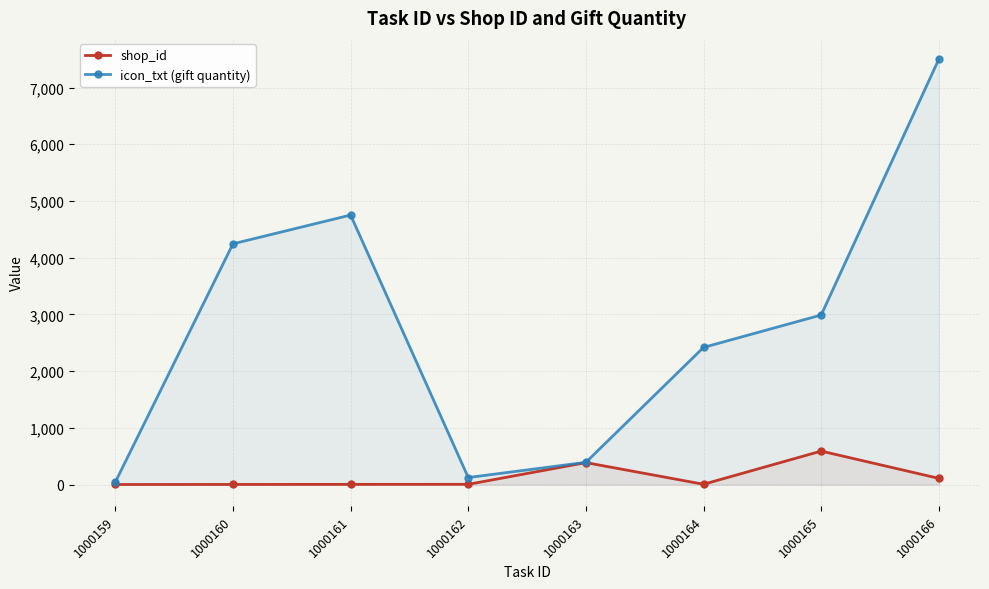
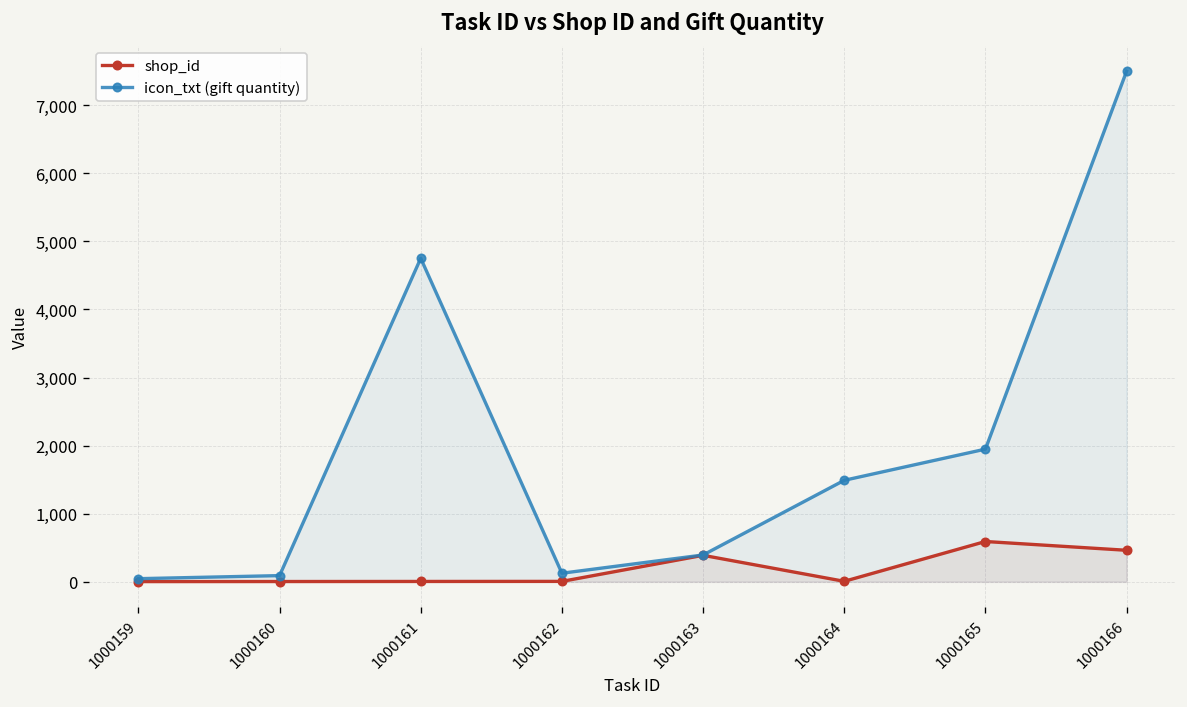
icon_txt (gift quantity), 1000160: 4,200 -> 100
icon_txt (gift quantity), 1000164: 2,400 -> 1,500
icon_txt (gift quantity), 1000165: 3,000 -> 1,900
shop_id, 1000166: 100 -> 500
